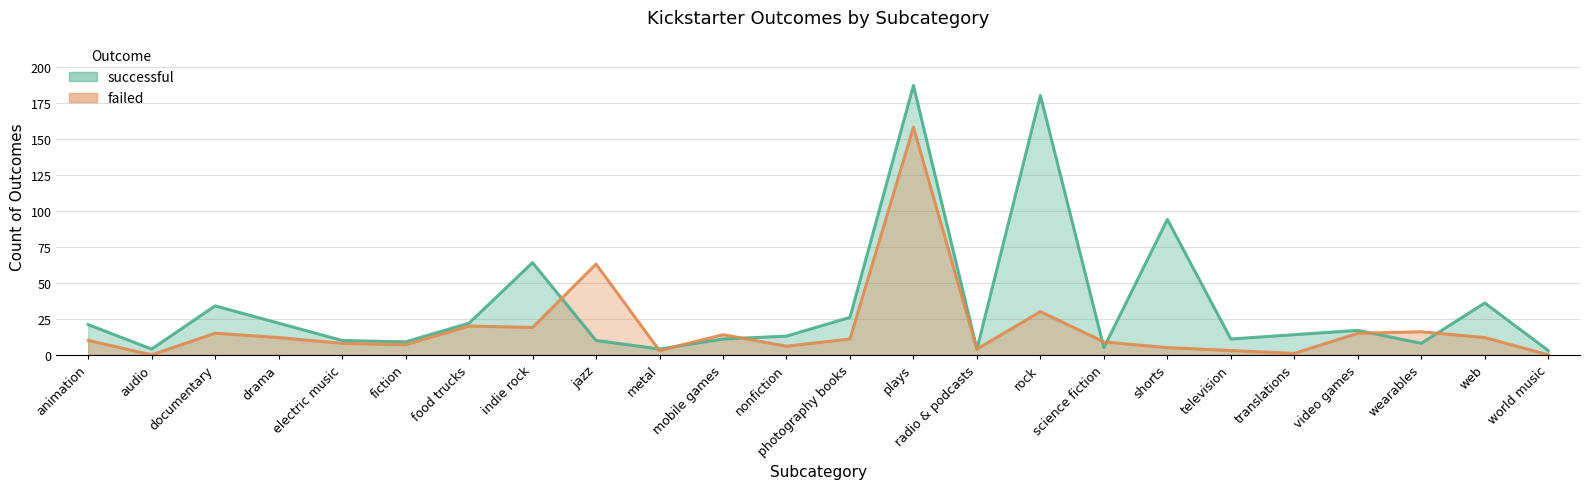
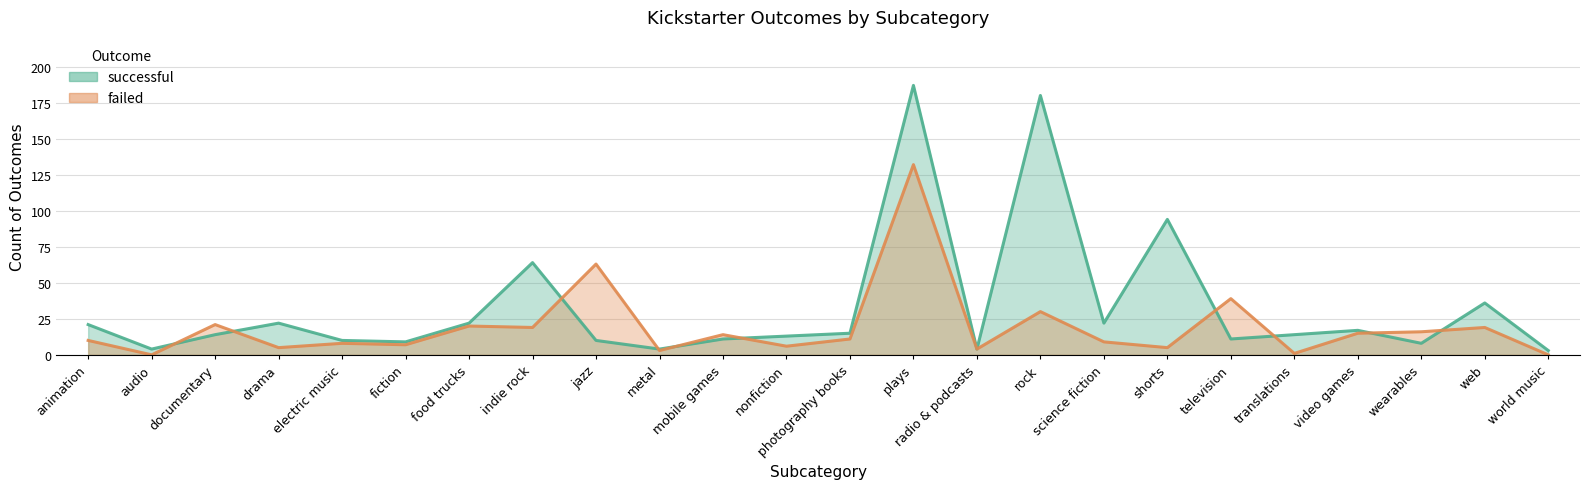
successful, documentary: 34 -> 14
failed, documentary: 15 -> 21
failed, drama: 12 -> 5
successful, photography books: 26 -> 15
failed, plays: 158 -> 132
successful, science fiction: 5 -> 22
failed, television: 3 -> 39
failed, web: 12 -> 19
